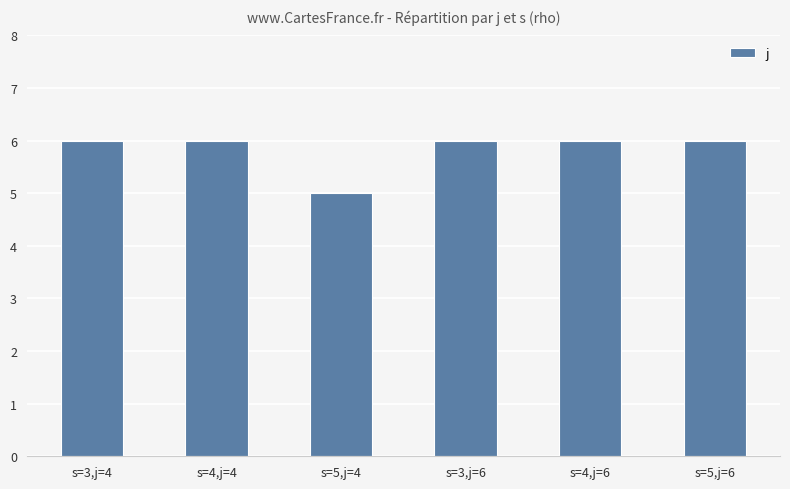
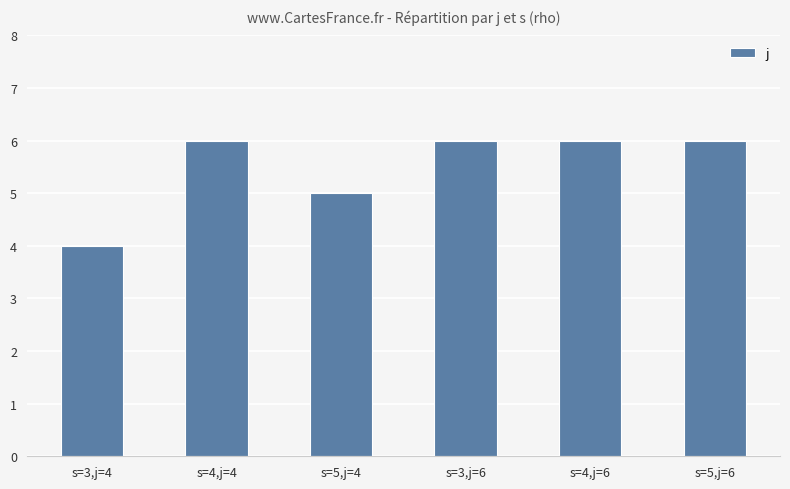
s=3,j=4: 6 -> 4
